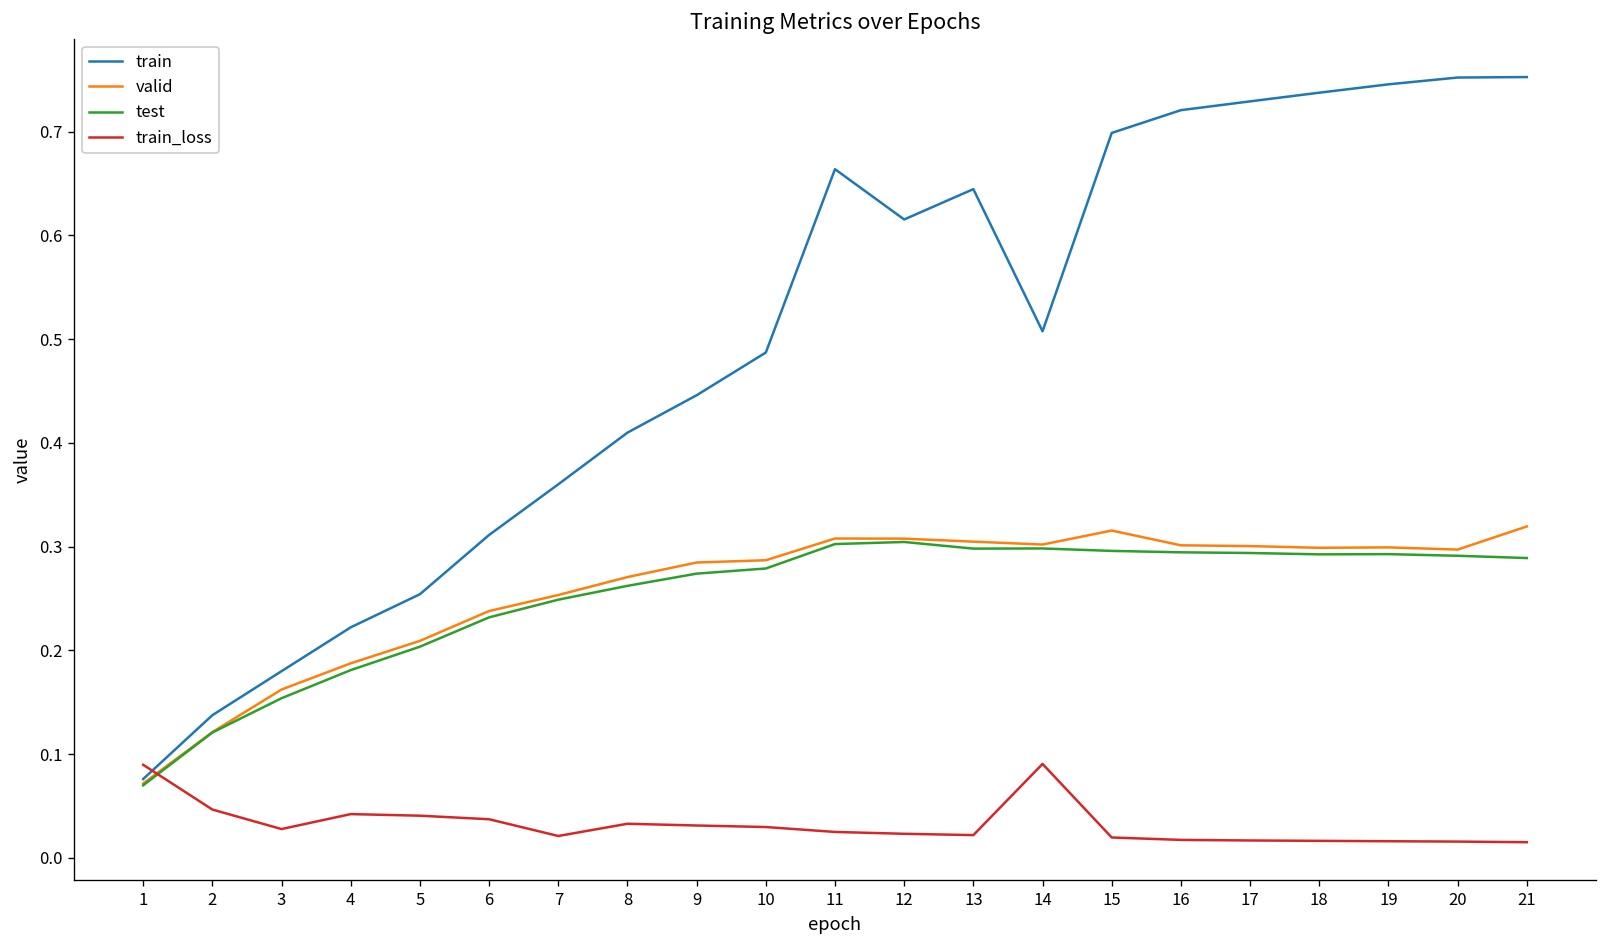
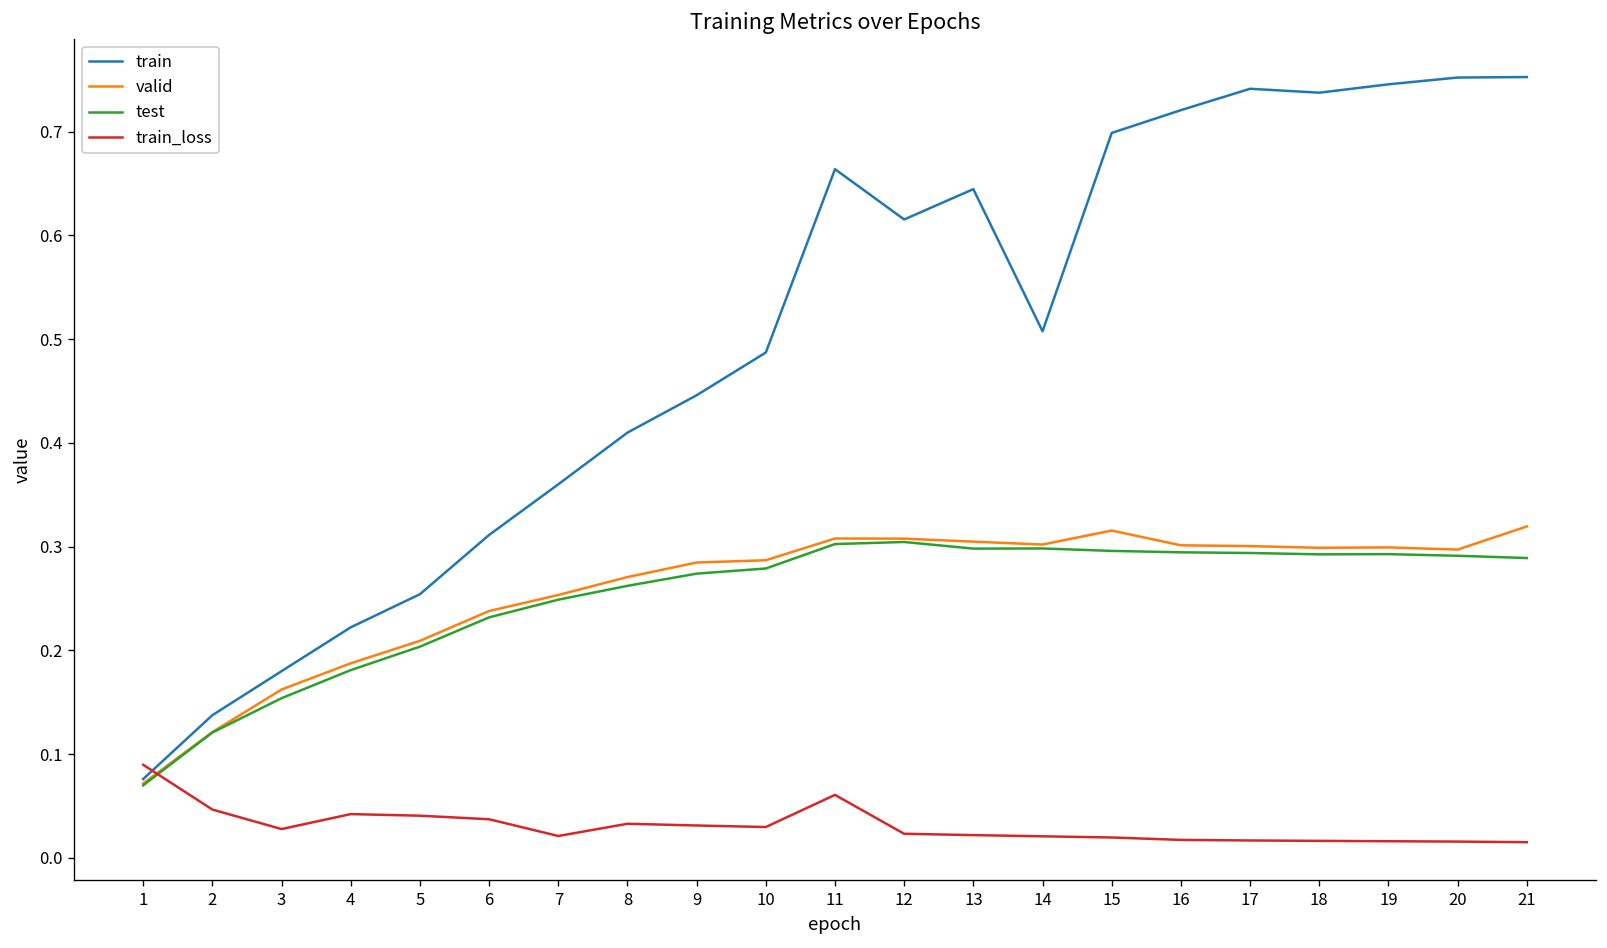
train_loss, 11: 0.02 -> 0.06
train_loss, 14: 0.09 -> 0.02
train, 17: 0.73 -> 0.74
